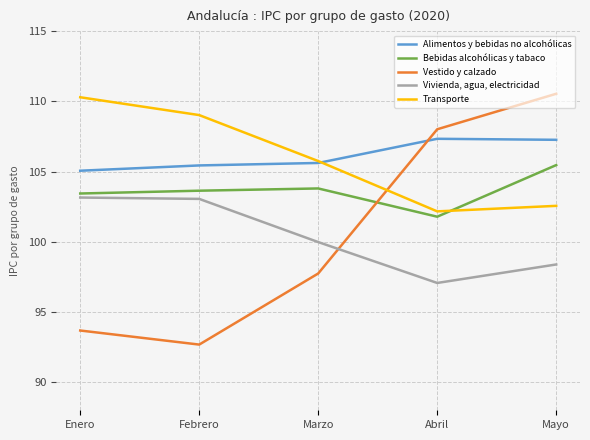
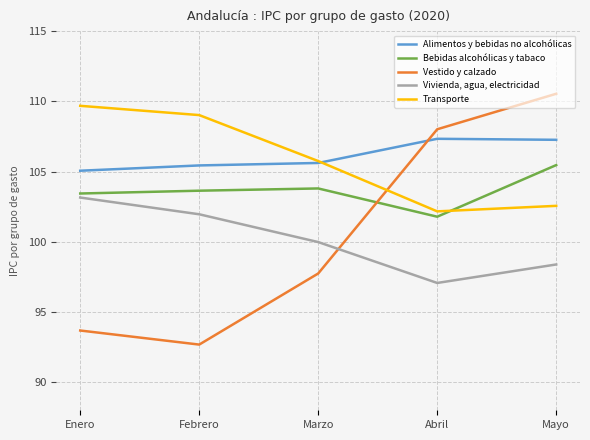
Transporte, Enero: 110.3 -> 109.7
Vivienda, agua, electricidad, Febrero: 103.1 -> 102.0
